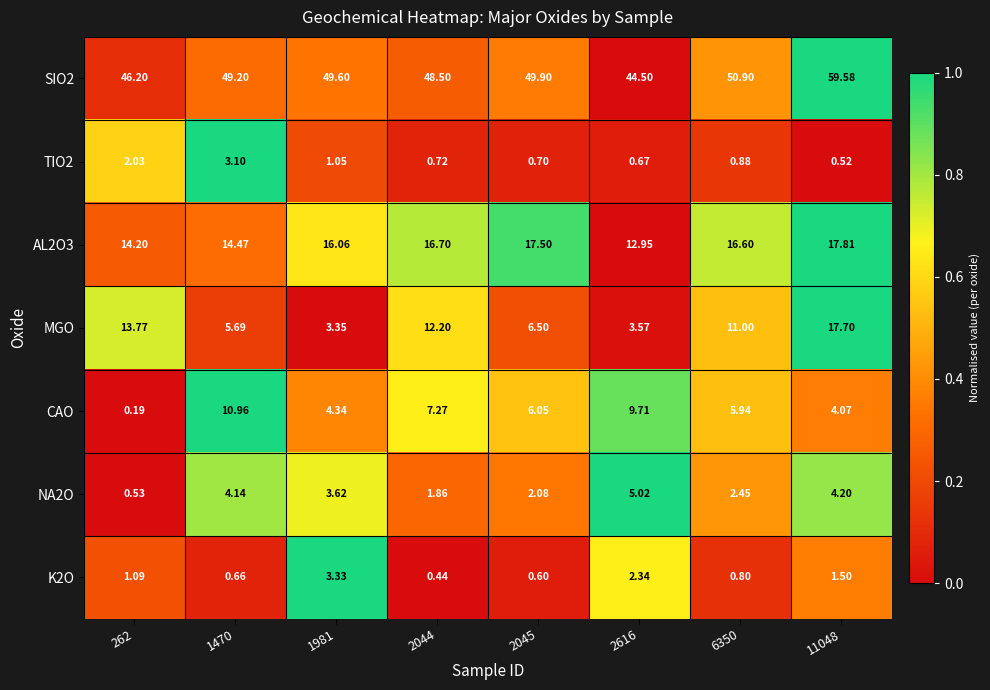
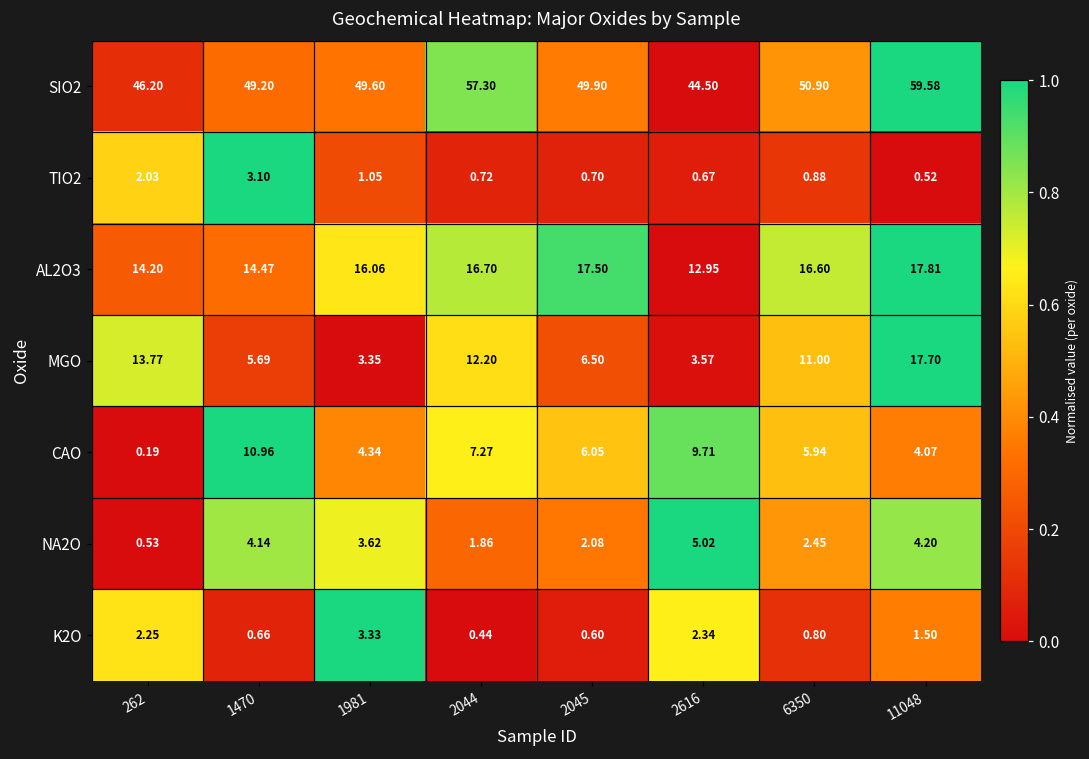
SIO2, 2044: 48.50 -> 57.30
K2O, 262: 1.09 -> 2.25
